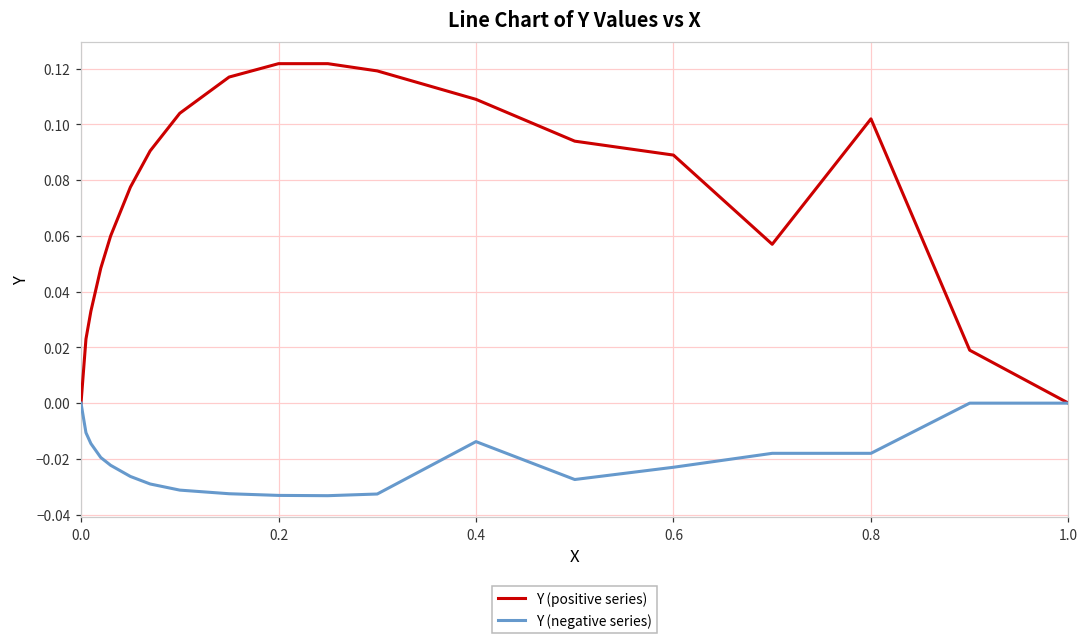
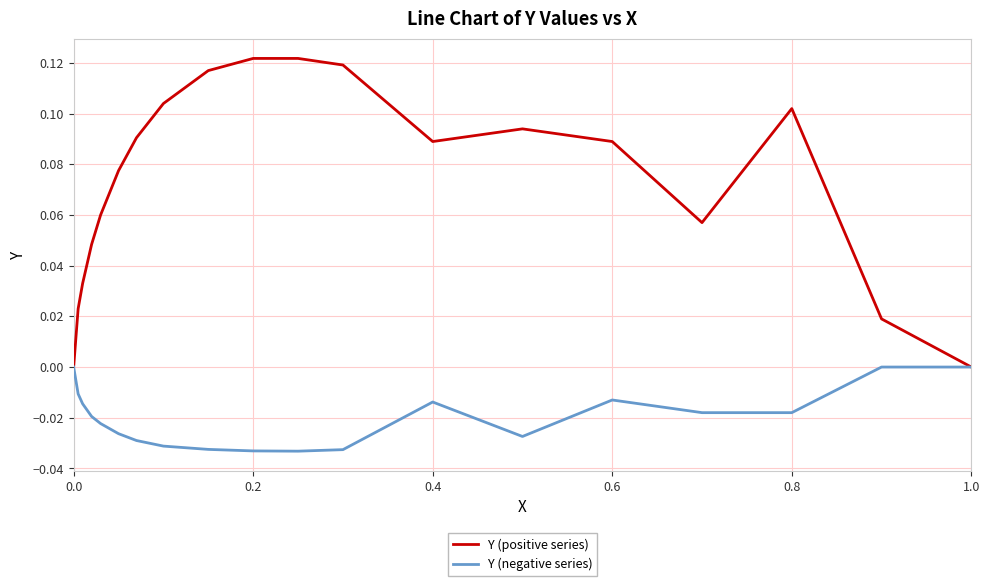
Y (positive series), 0.4: 0.109 -> 0.089
Y (negative series), 0.6: -0.023 -> -0.013
